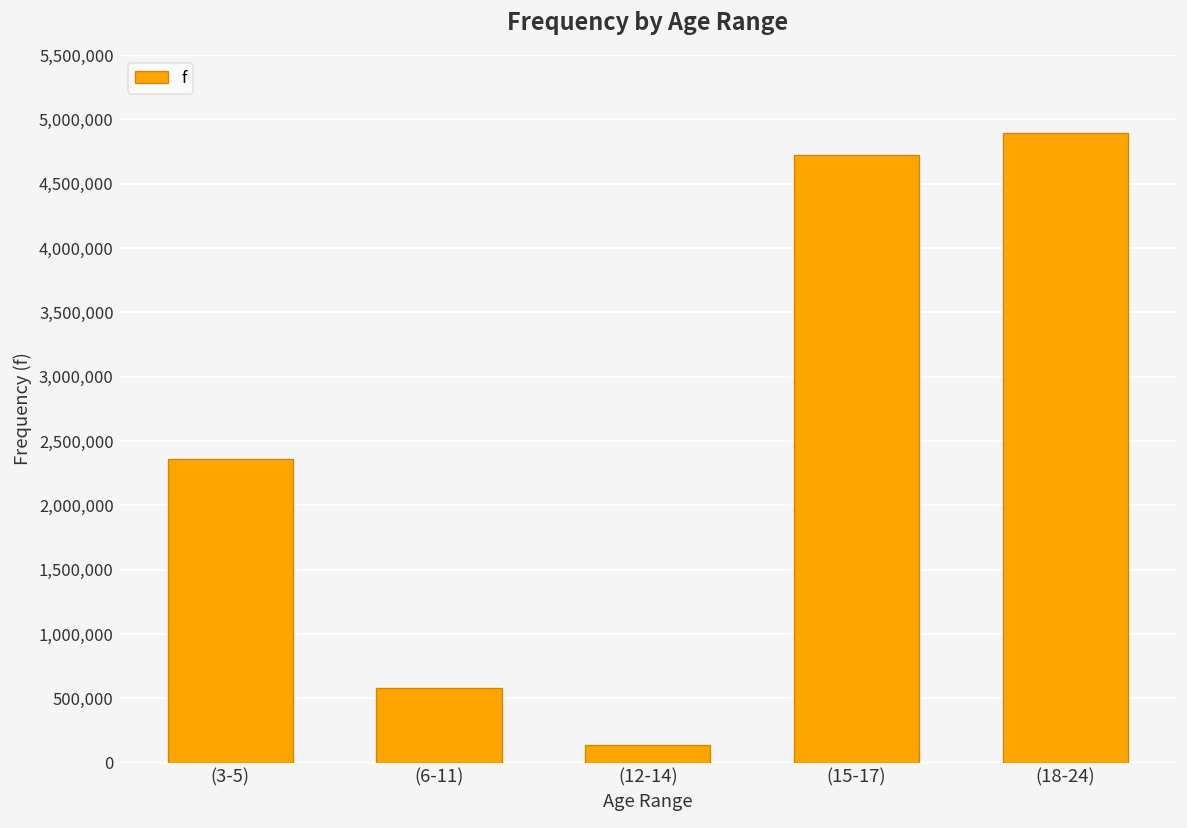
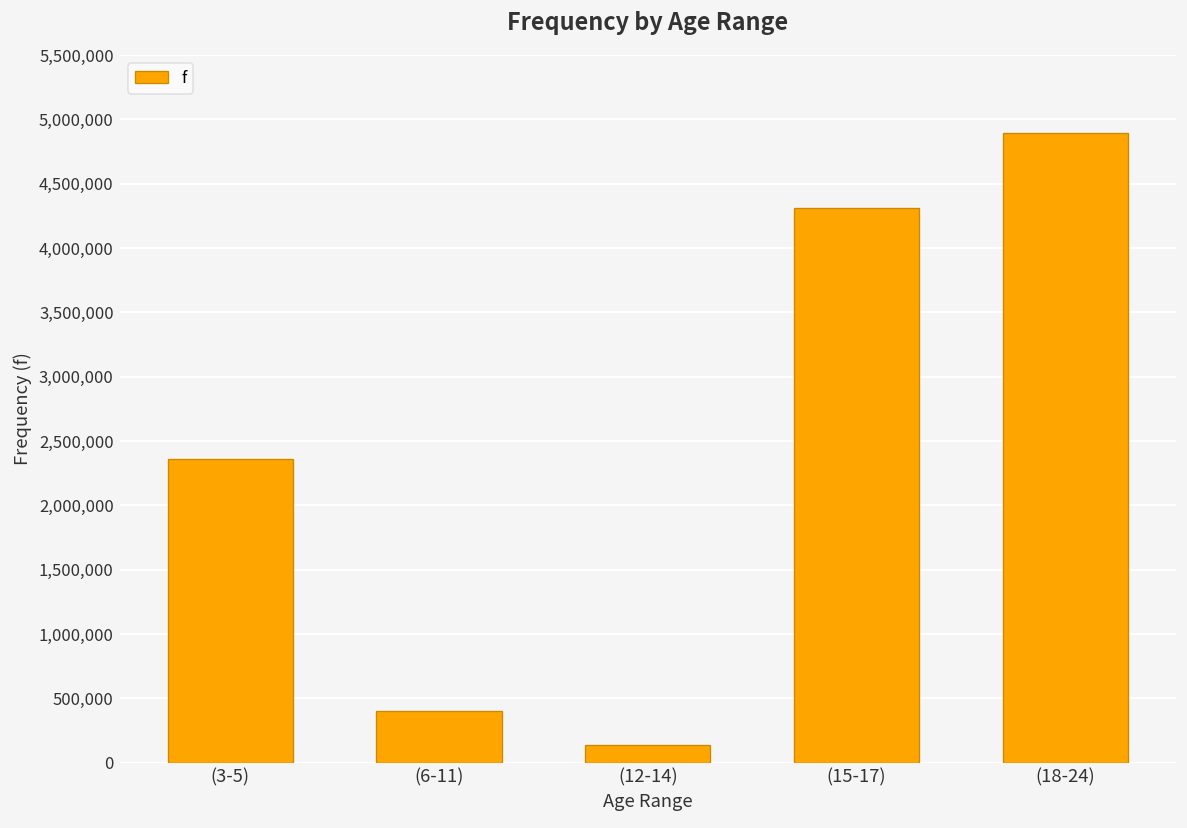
(6-11): 580,000 -> 400,000
(15-17): 4,730,000 -> 4,310,000
